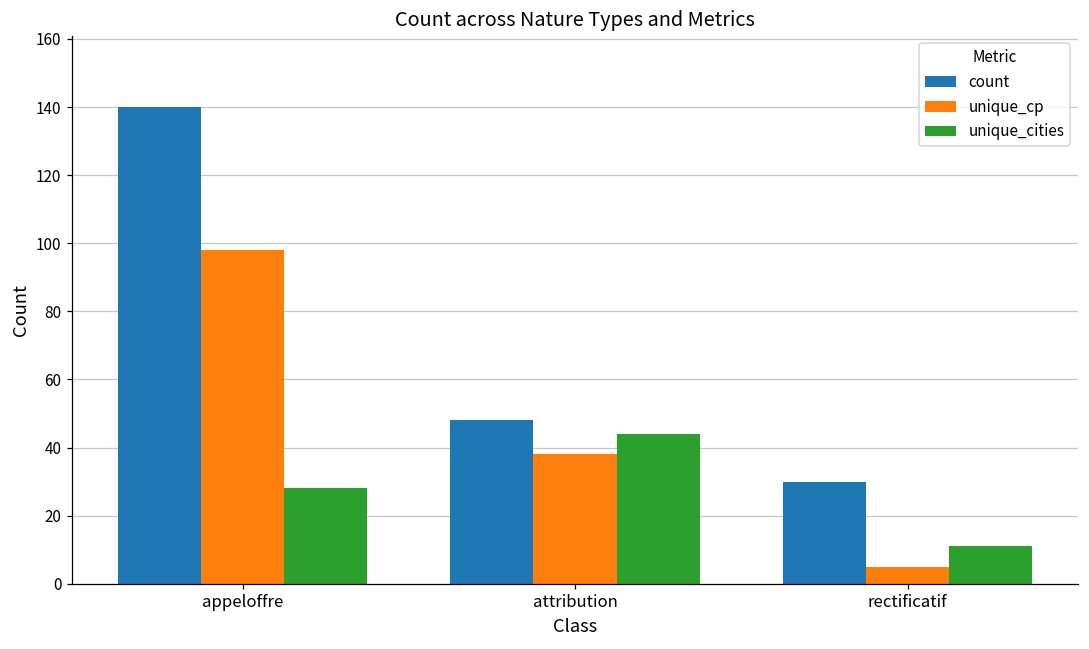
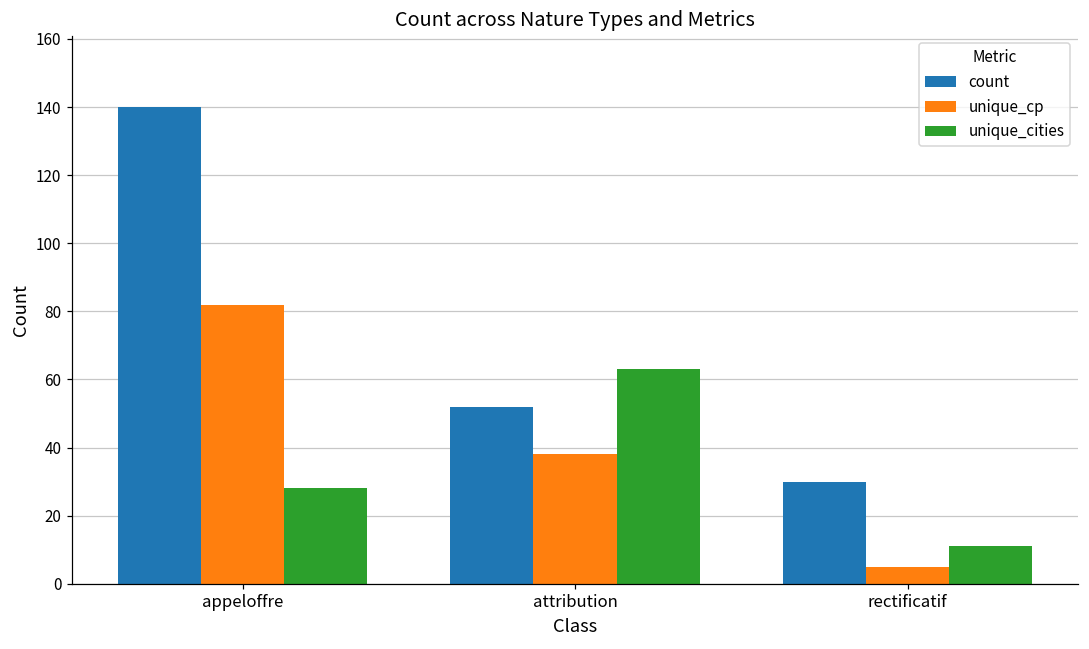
unique_cp, appeloffre: 98 -> 82
count, attribution: 48 -> 52
unique_cities, attribution: 44 -> 63
